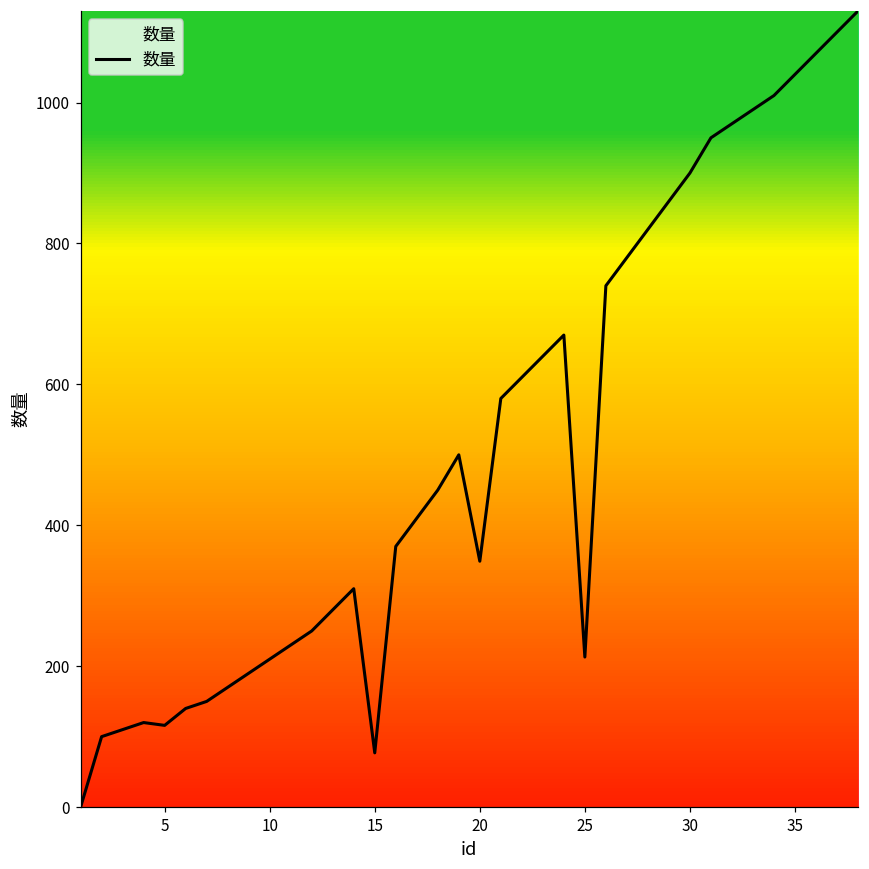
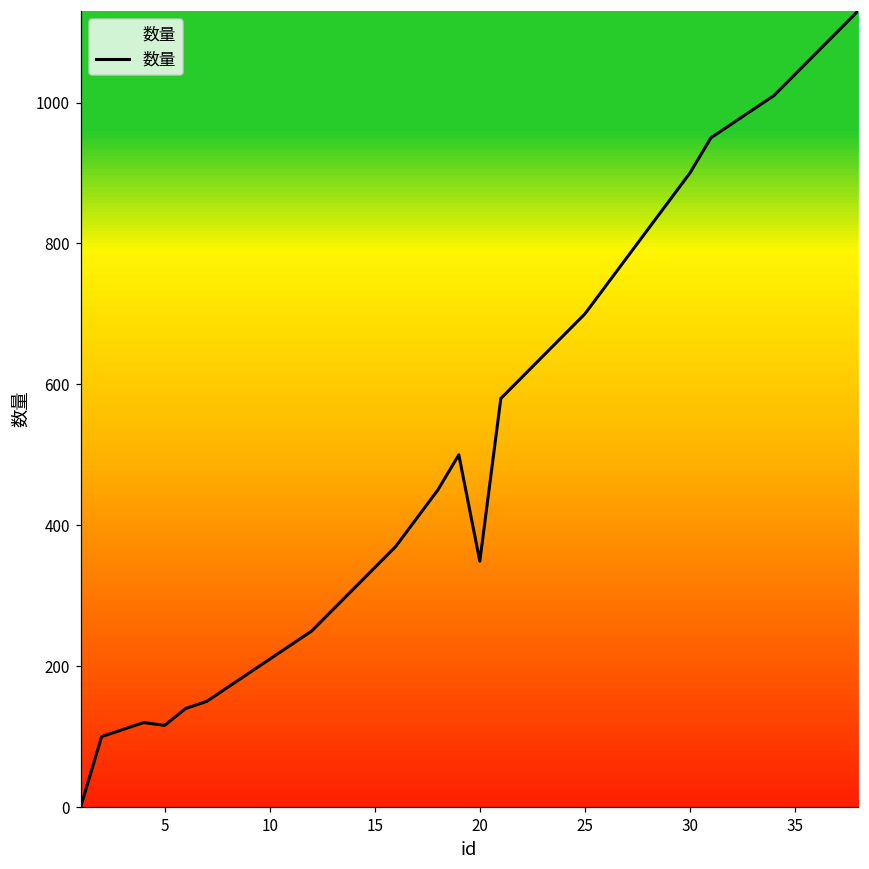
15: 80 -> 340
25: 210 -> 700
